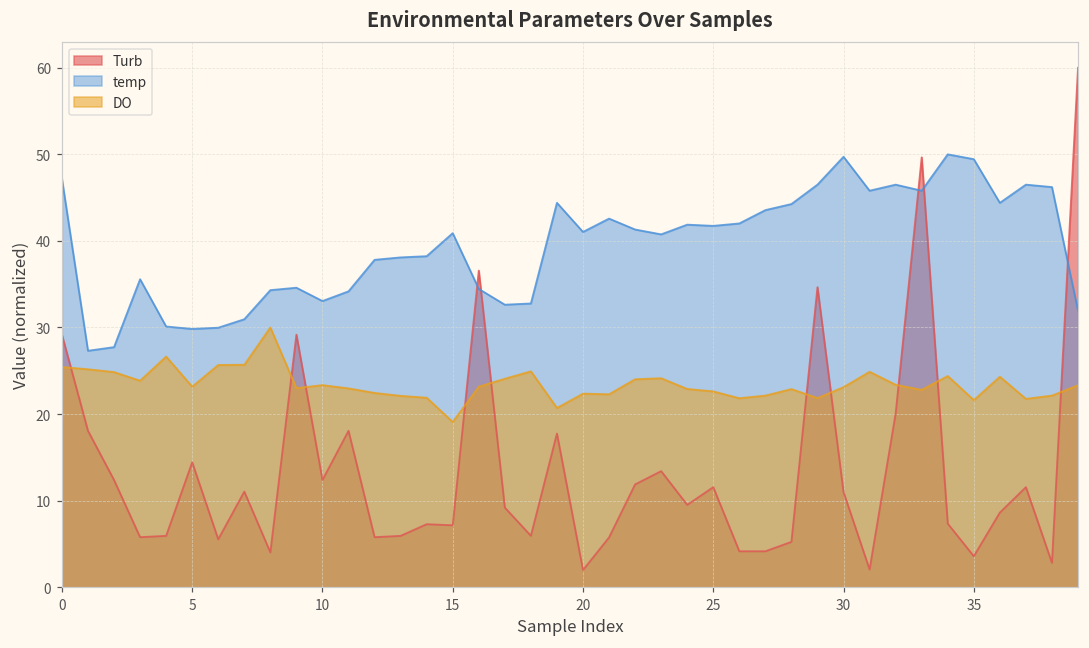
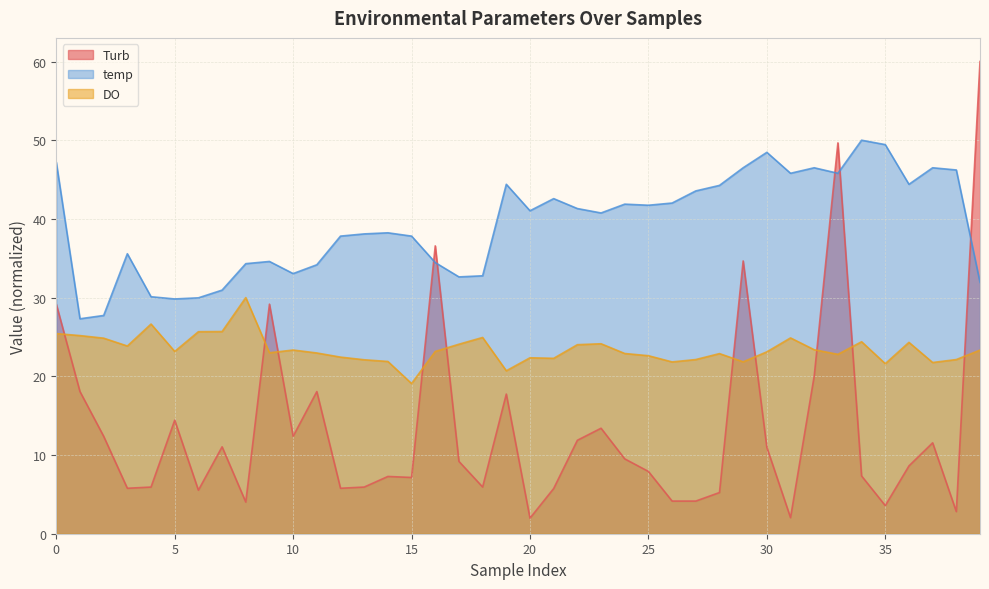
temp, 15: 41 -> 38
Turb, 25: 12 -> 8
temp, 30: 50 -> 48
